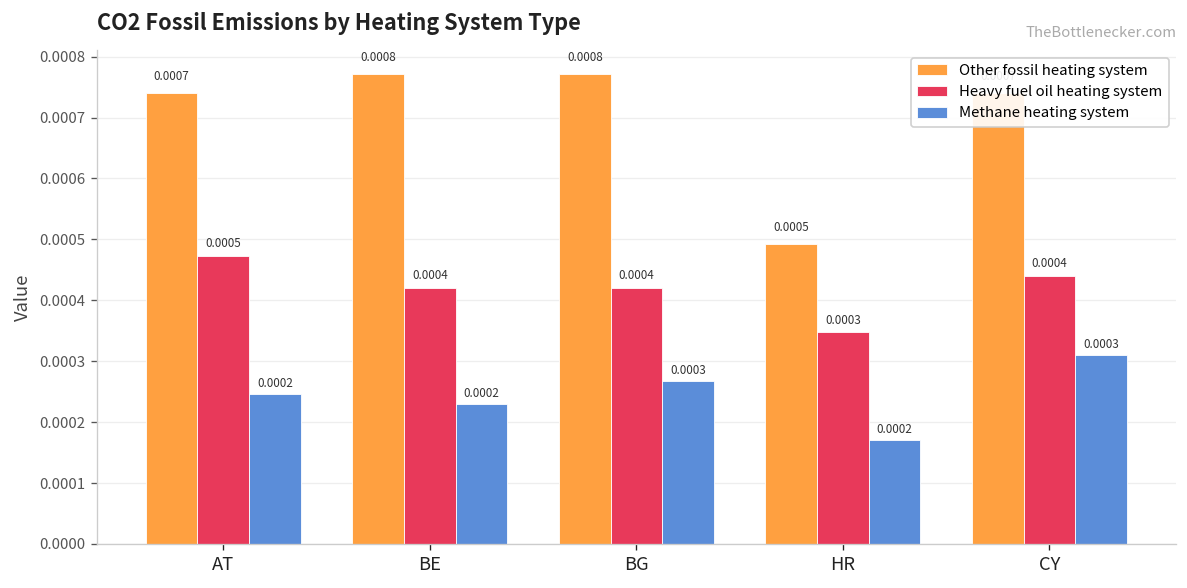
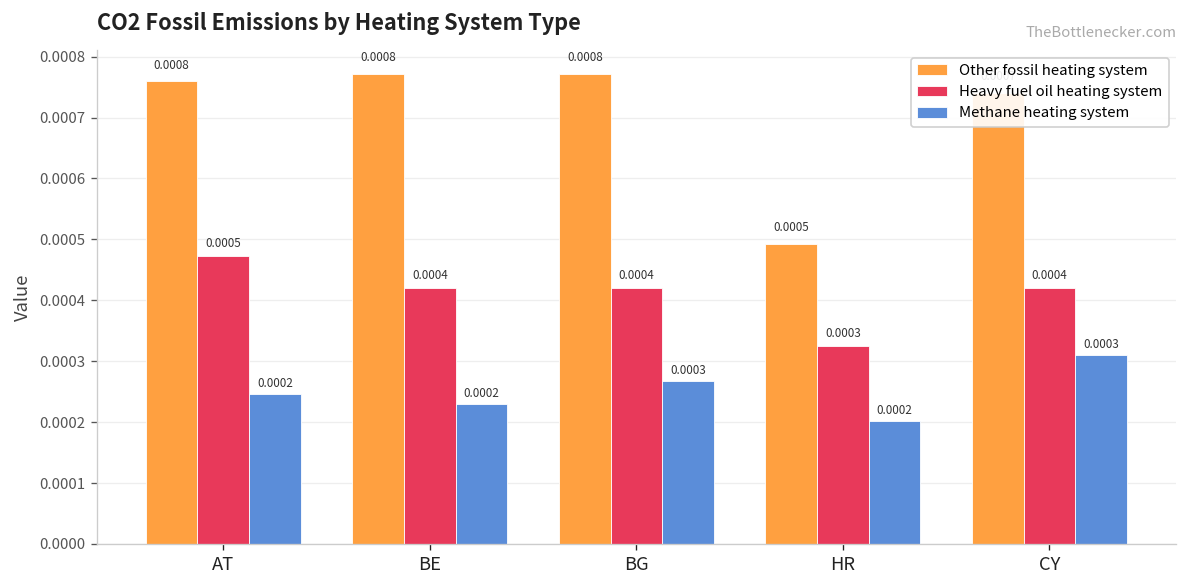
Other fossil heating system, AT: 0.0007 -> 0.0008
Heavy fuel oil heating system, HR: 0.00035 -> 0.00033
Methane heating system, HR: 0.00017 -> 0.00020
Heavy fuel oil heating system, CY: 0.00044 -> 0.00042
